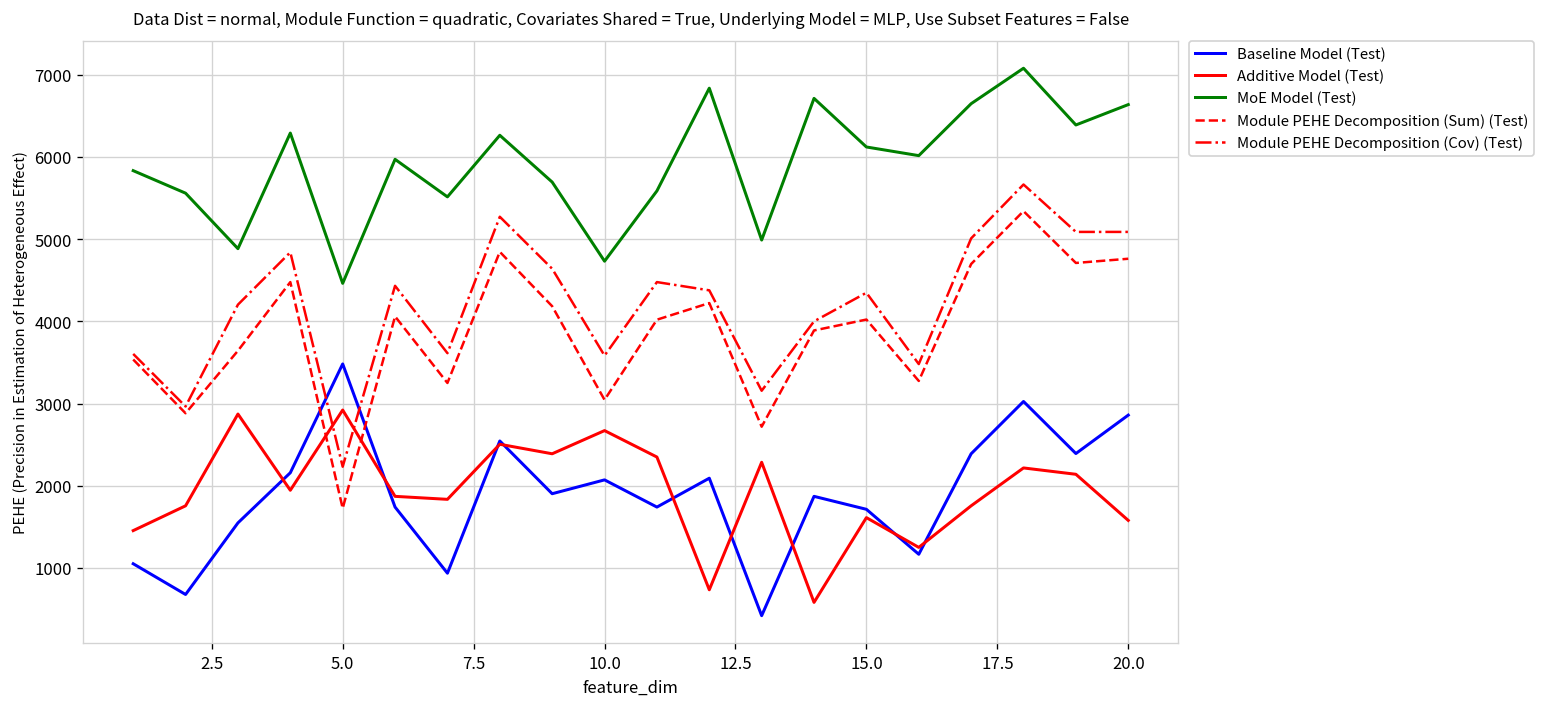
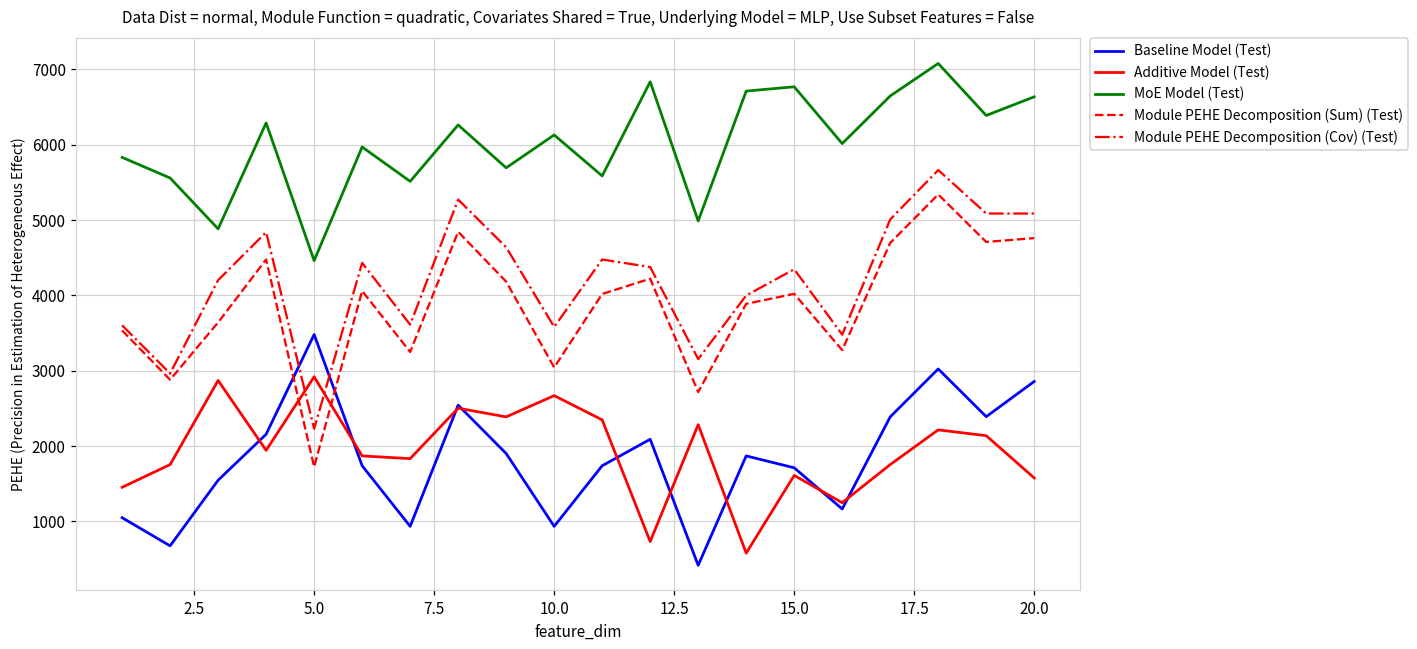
Baseline Model (Test), 10.0: 2100 -> 900
MoE Model (Test), 10.0: 4700 -> 6100
MoE Model (Test), 15.0: 6100 -> 6800
